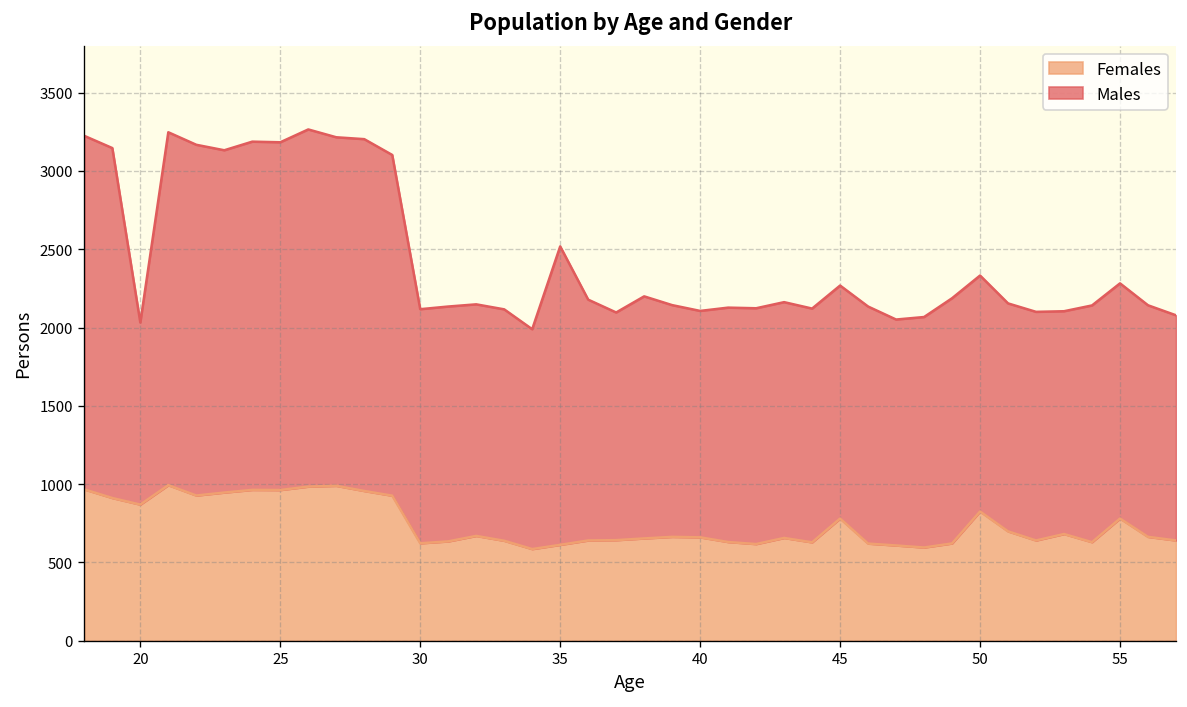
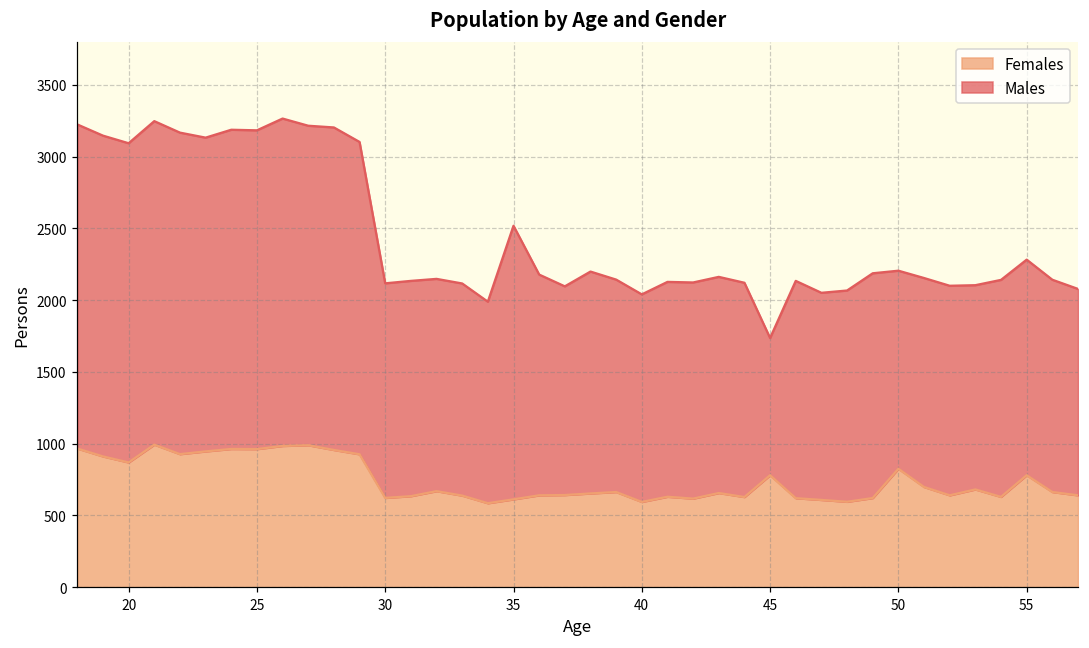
Males, 20: 1160 -> 2220
Females, 40: 660 -> 590
Males, 45: 1490 -> 960
Males, 50: 1510 -> 1380
